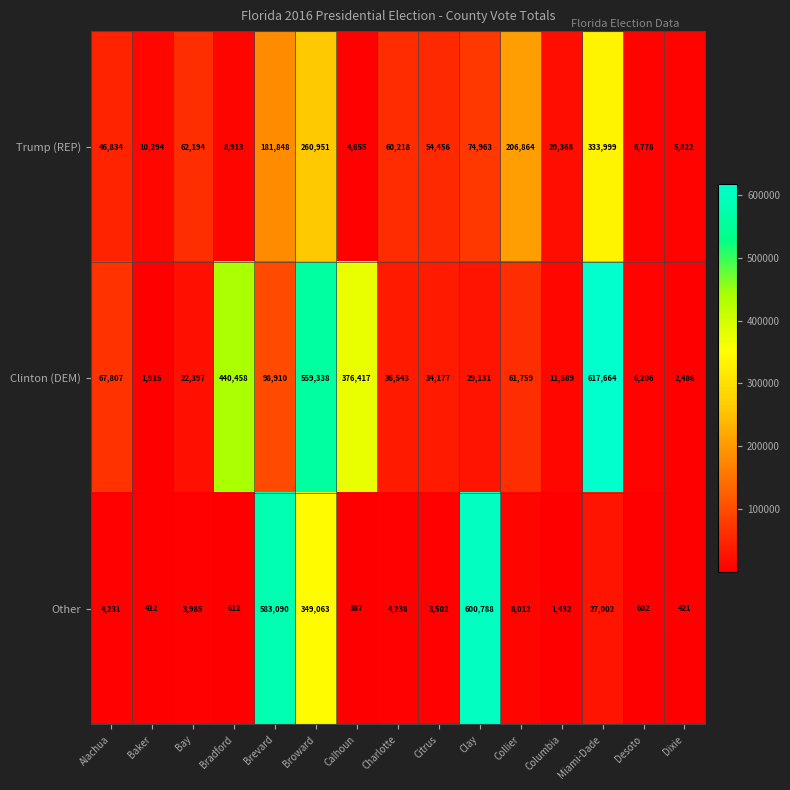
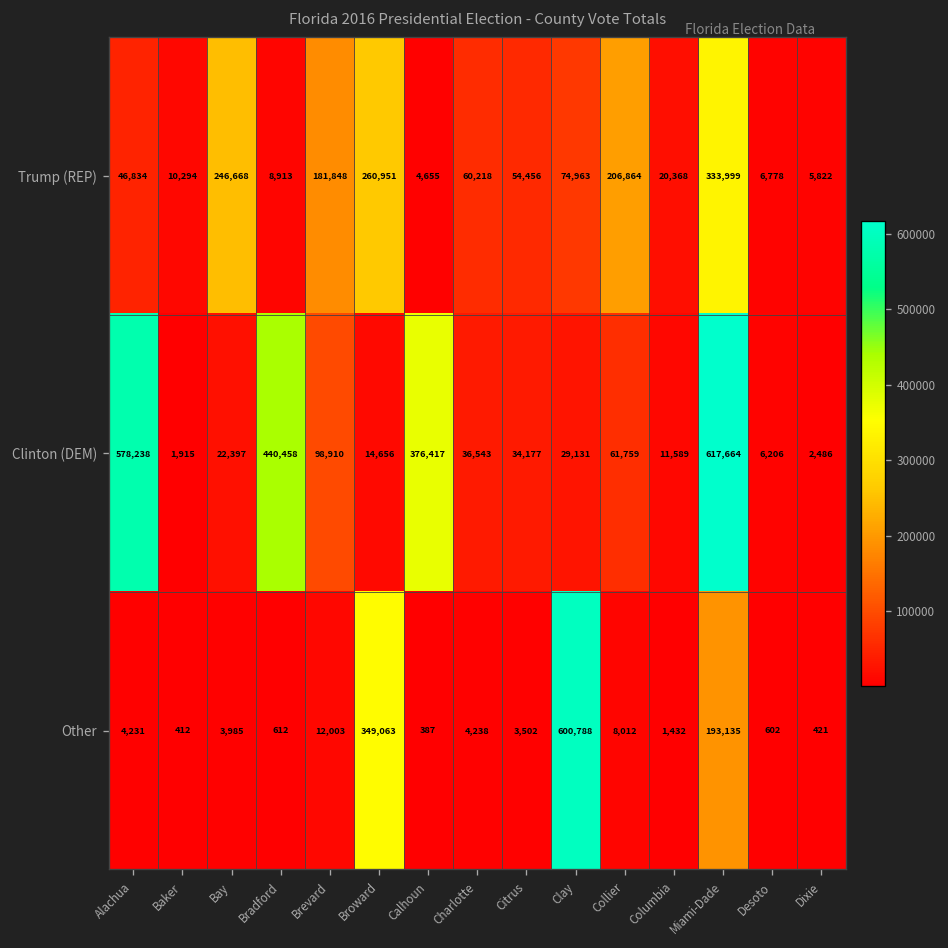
Trump (REP), Bay: 62,194 -> 246,668
Clinton (DEM), Alachua: 67,807 -> 578,238
Clinton (DEM), Broward: 559,338 -> 14,656
Other, Brevard: 583,090 -> 12,003
Other, Miami-Dade: 27,002 -> 193,135
